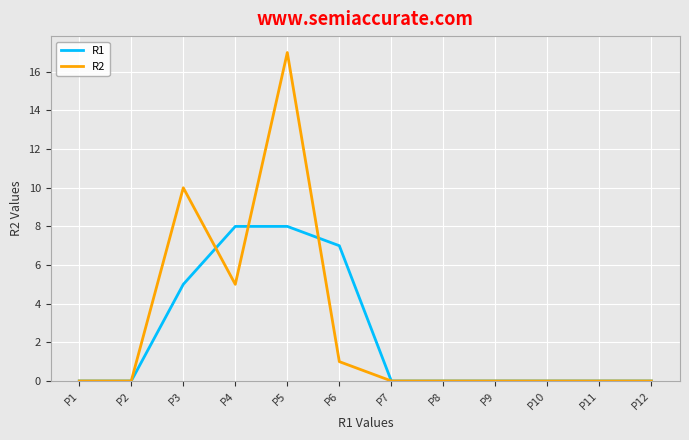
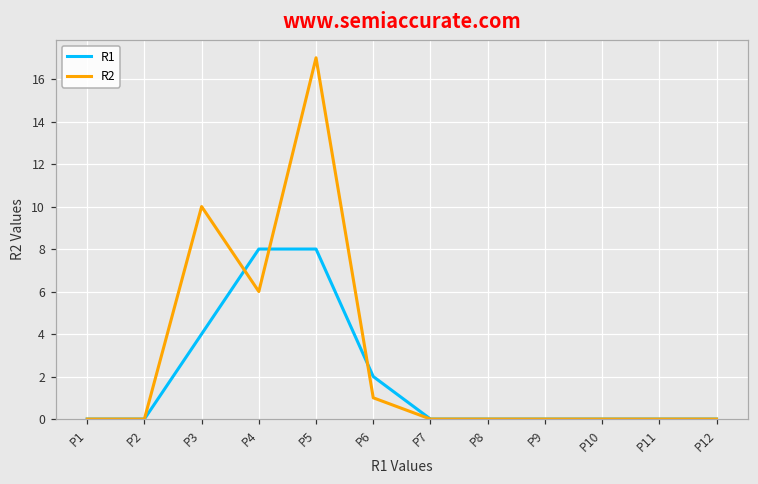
R1, P3: 5 -> 4
R2, P4: 5 -> 6
R1, P6: 7 -> 2
